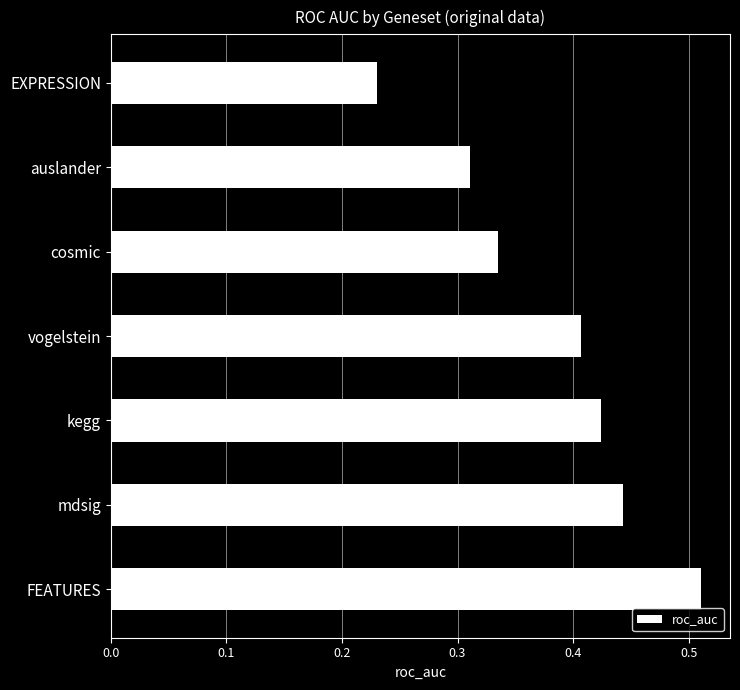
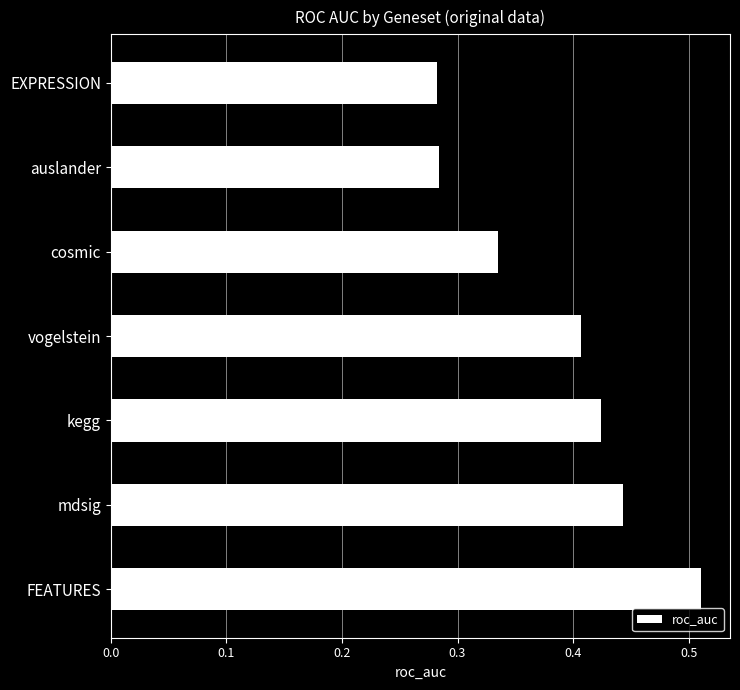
EXPRESSION: 0.230 -> 0.282
auslander: 0.311 -> 0.284
